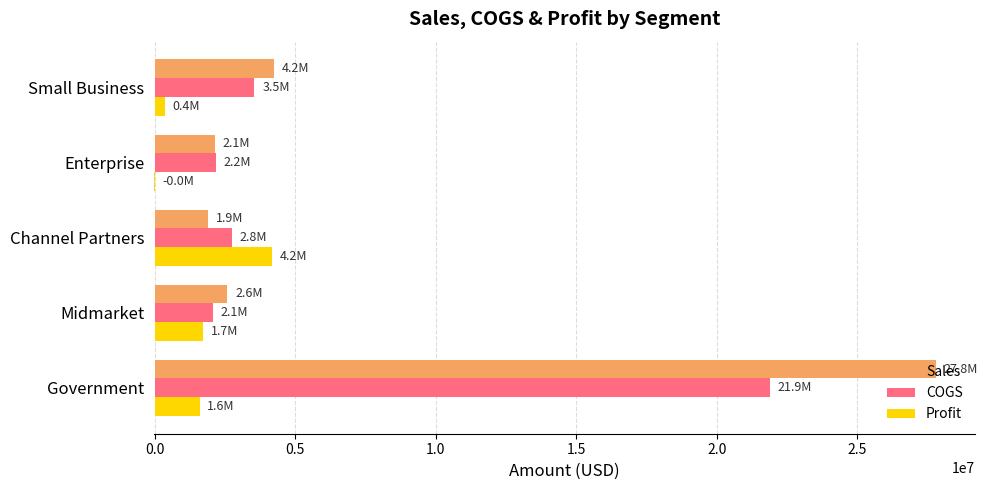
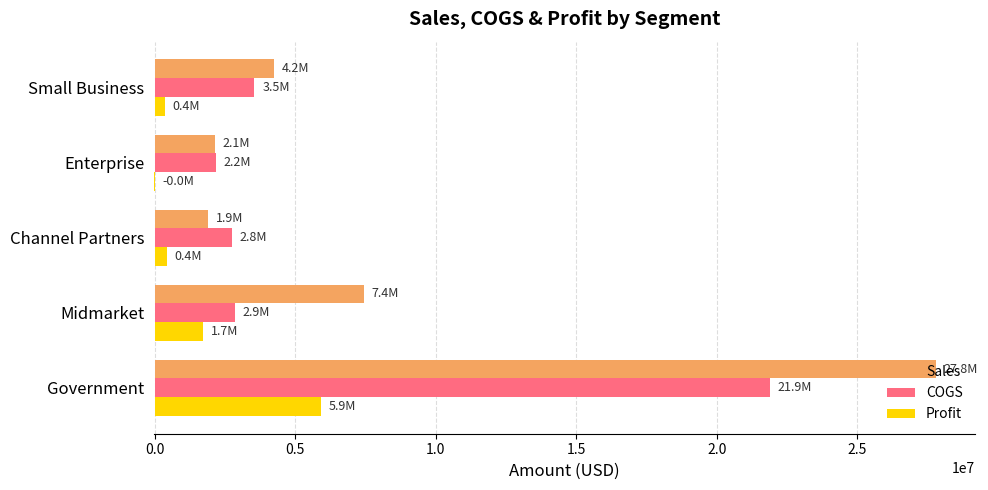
Profit, Channel Partners: 4.2M -> 0.4M
Sales, Midmarket: 2.6M -> 7.4M
COGS, Midmarket: 2.1M -> 2.9M
Profit, Government: 1.6M -> 5.9M
